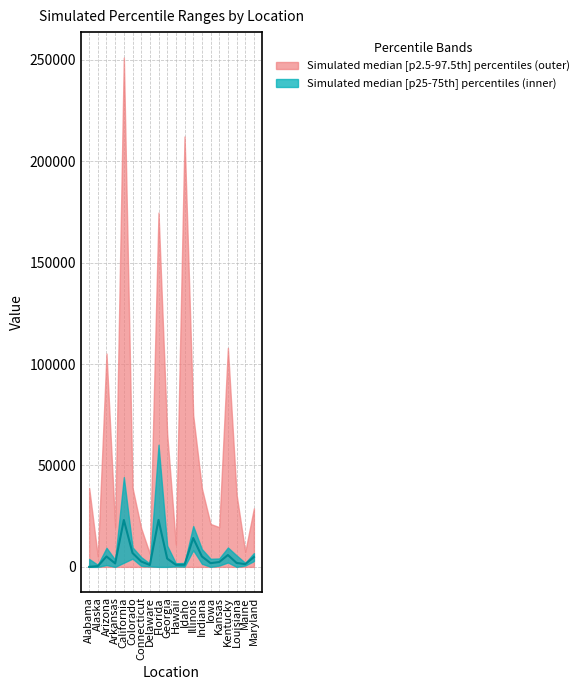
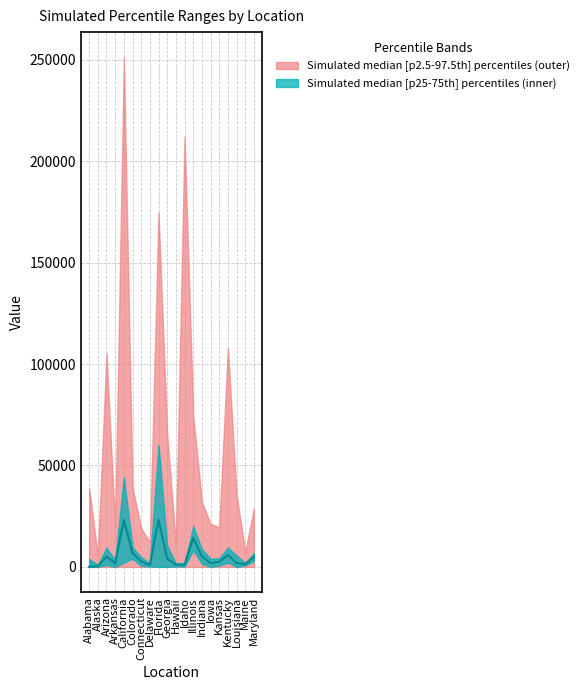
Simulated median [p2.5-97.5th] percentiles (outer), Delaware: 6000 -> 12000
Simulated median [p2.5-97.5th] percentiles (outer), Indiana: 39000 -> 32000
